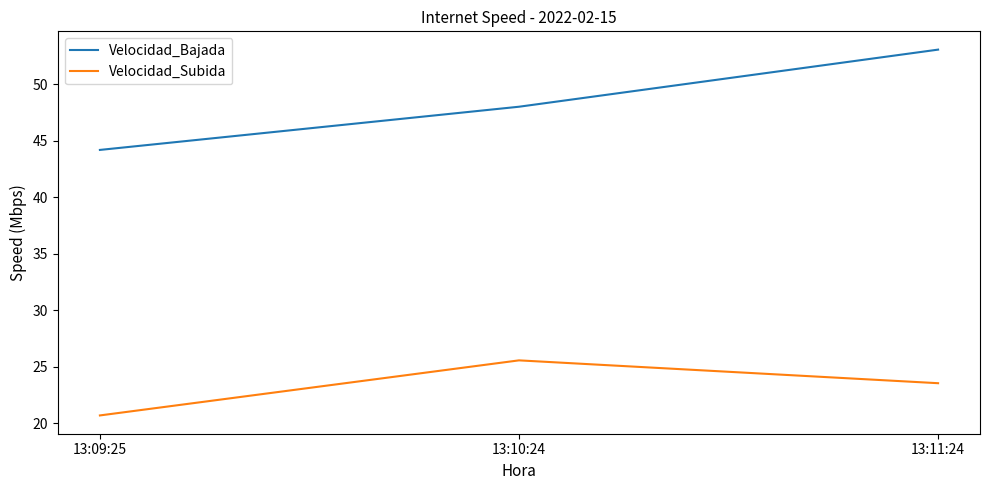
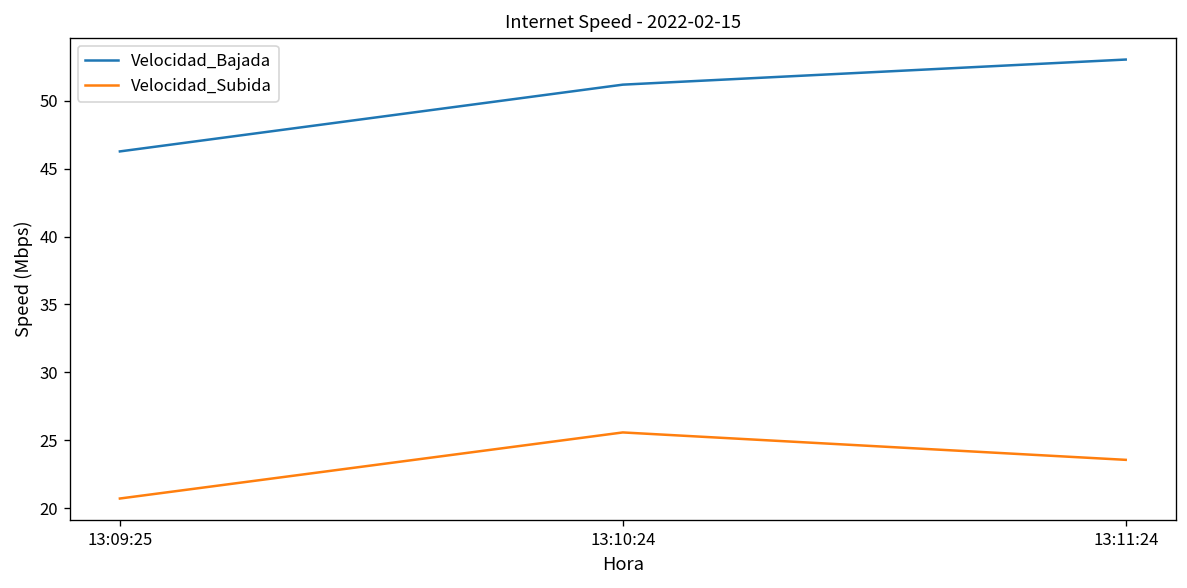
Velocidad_Bajada, 13:09:25: 44.2 -> 46.3
Velocidad_Bajada, 13:10:24: 48.0 -> 51.2
